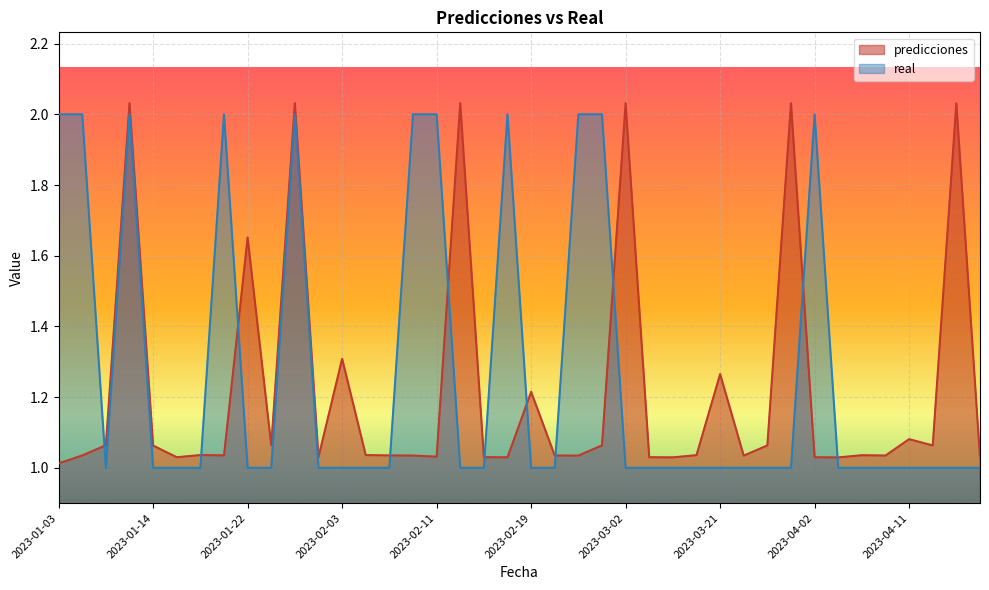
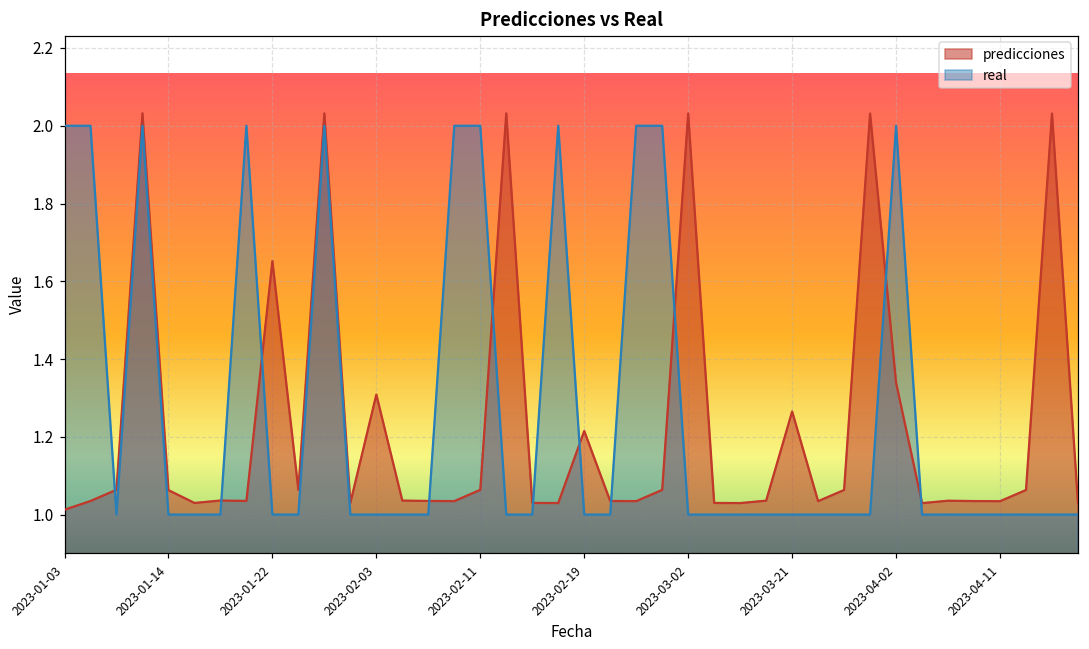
predicciones, 2023-02-11: 1.03 -> 1.06
predicciones, 2023-04-02: 1.03 -> 1.34
predicciones, 2023-04-11: 1.08 -> 1.03
